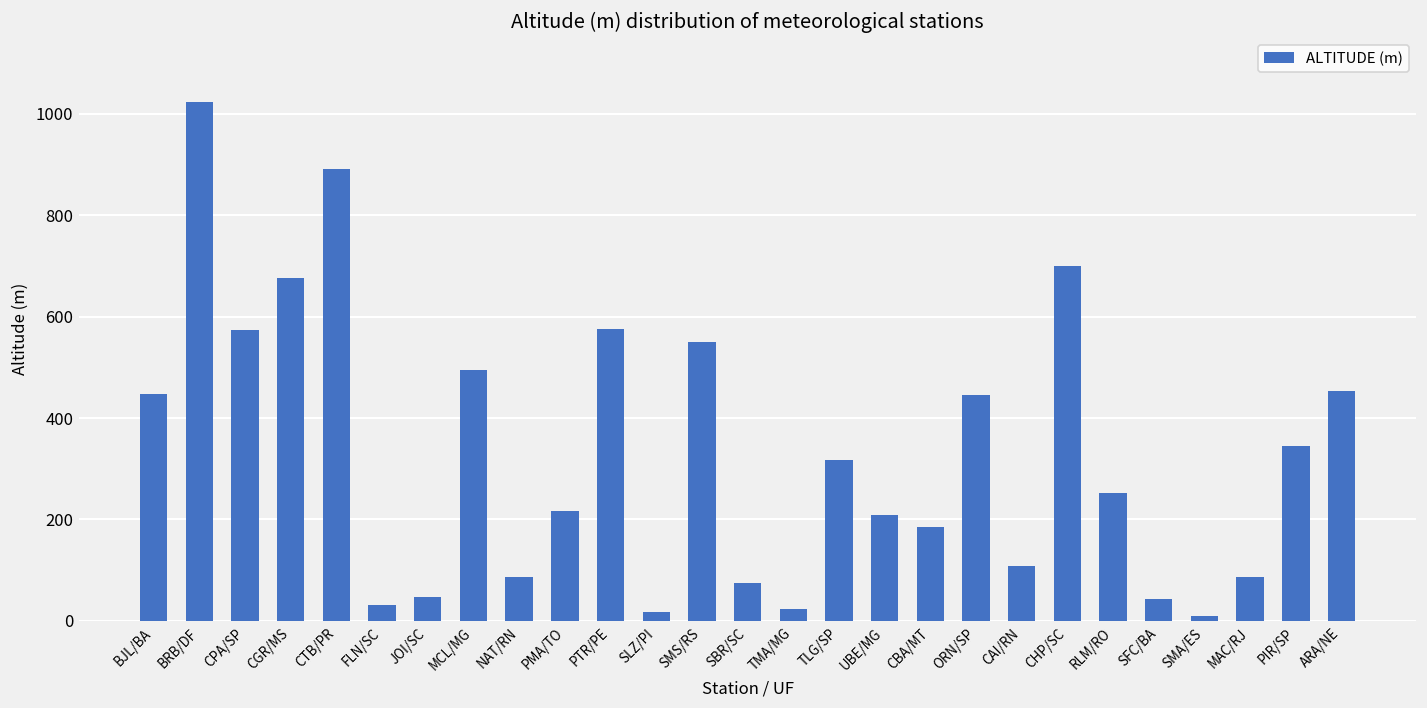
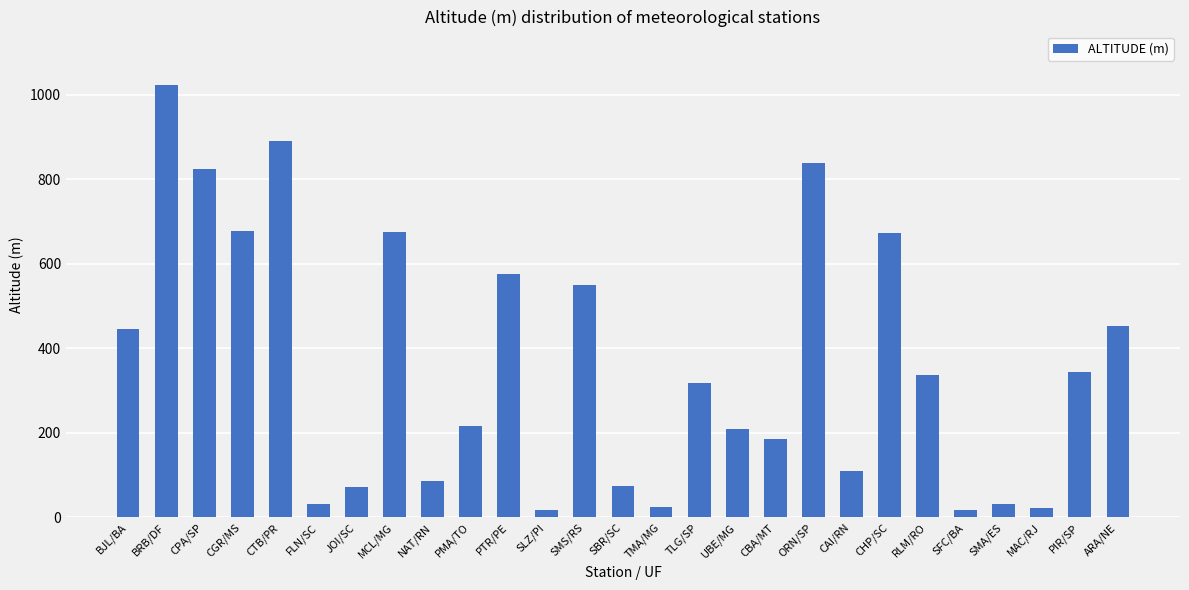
CPA/SP: 570 -> 820
JOI/SC: 50 -> 70
MCL/MG: 490 -> 680
ORN/SP: 450 -> 840
CHP/SC: 700 -> 670
RLM/RO: 250 -> 340
SFC/BA: 40 -> 20
SMA/ES: 10 -> 30
MAC/RJ: 90 -> 20
